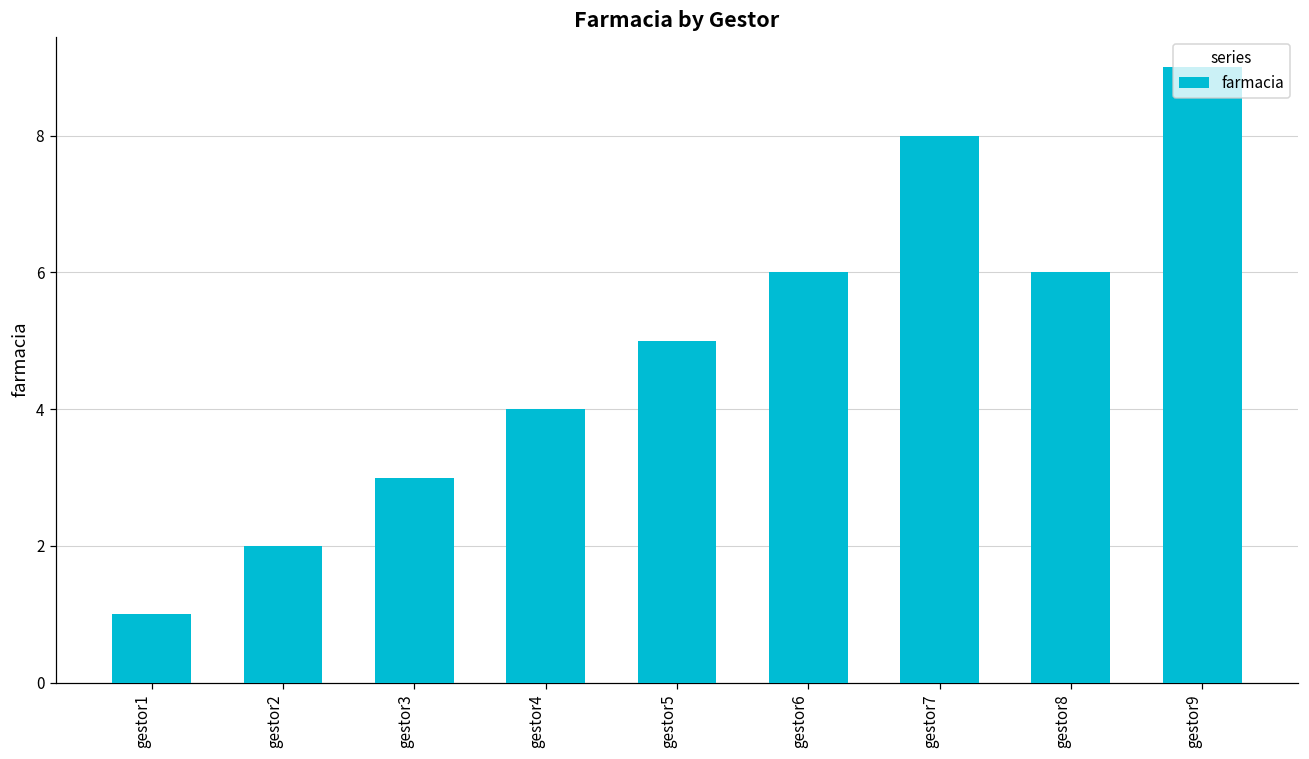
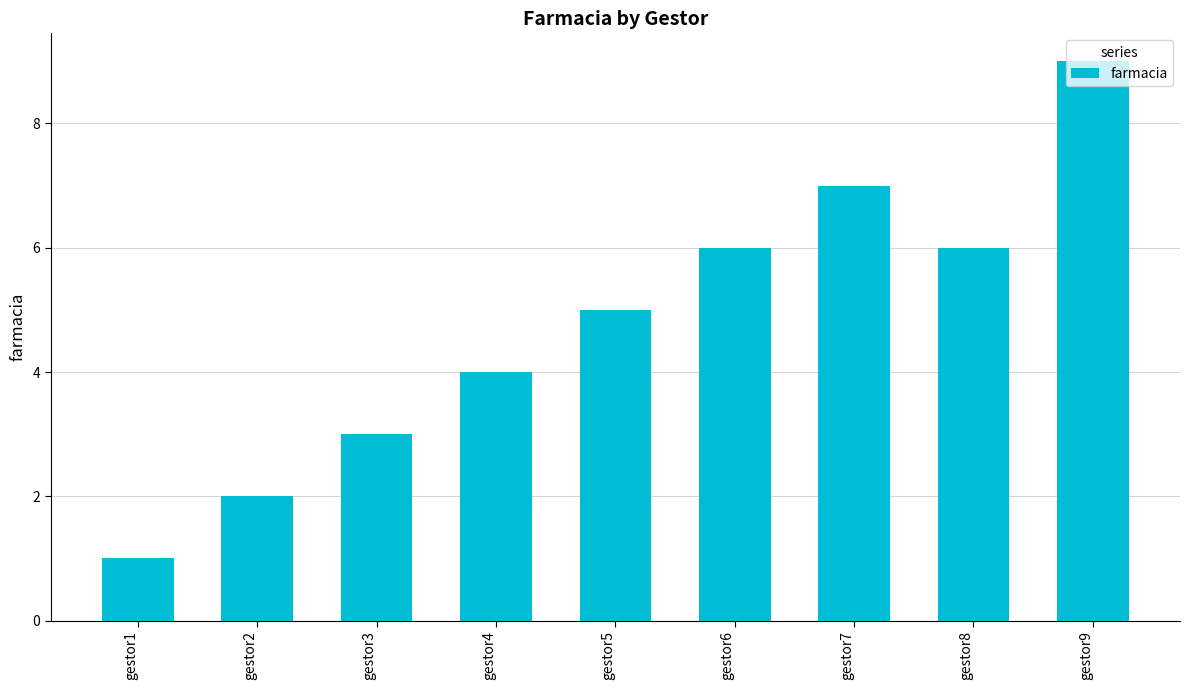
gestor7: 8 -> 7
